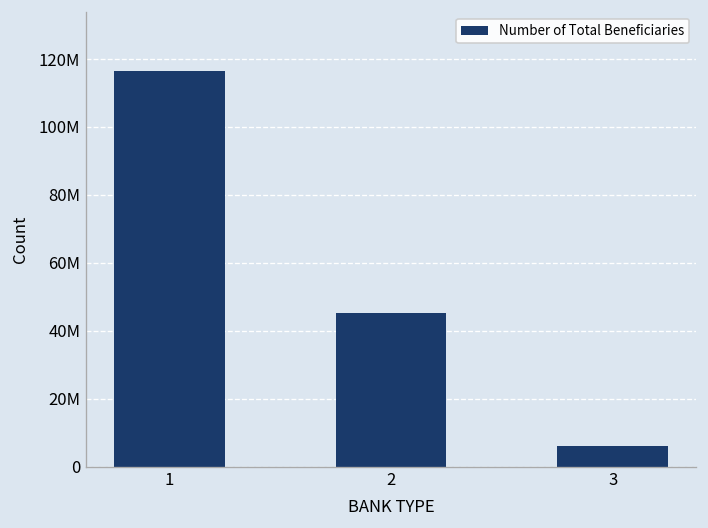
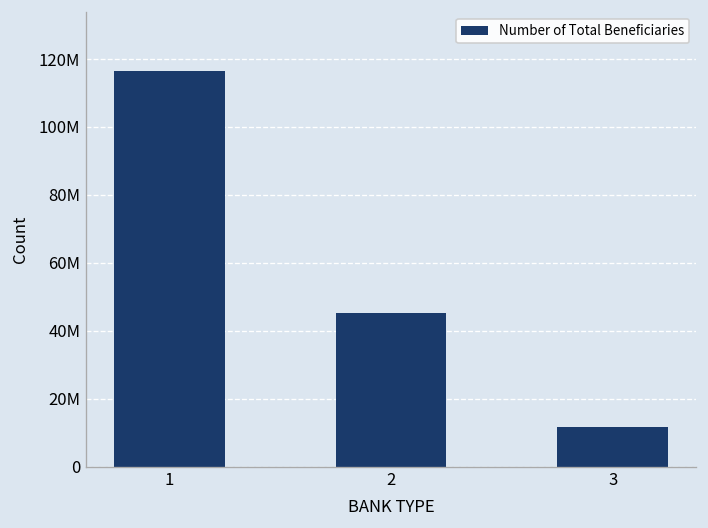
3: 6000000 -> 12000000
